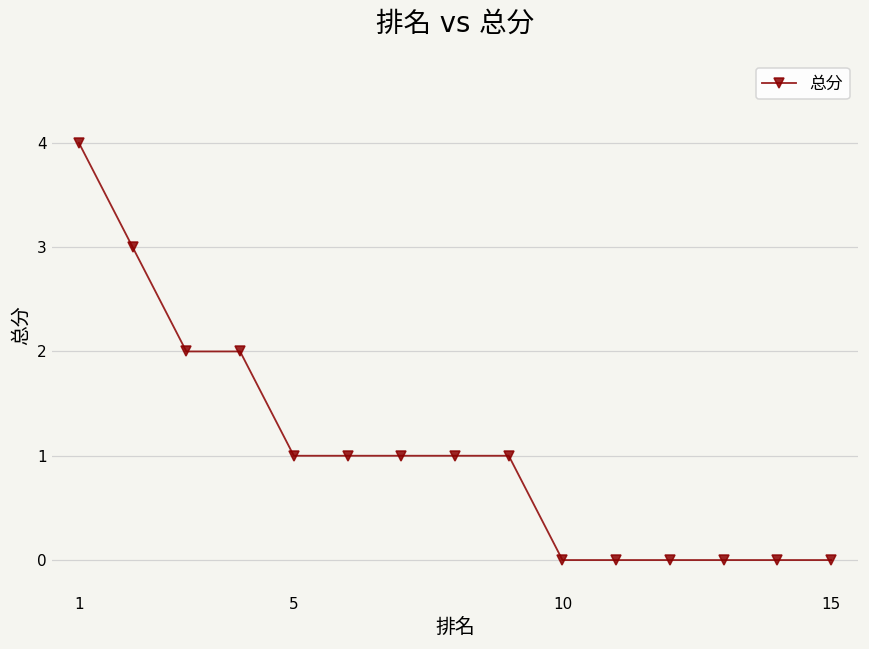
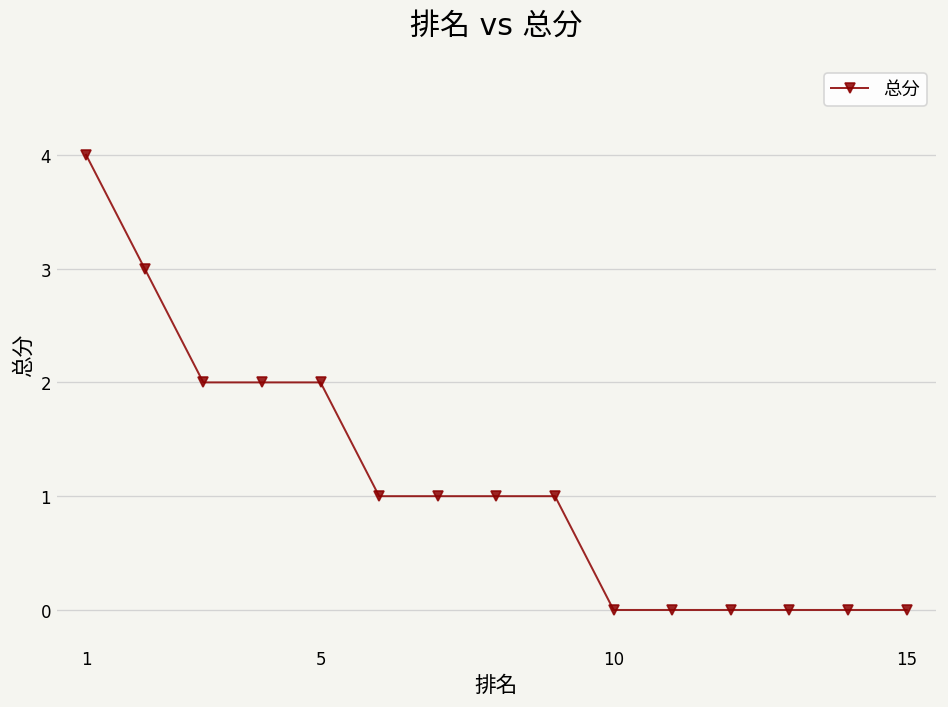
5: 1 -> 2
